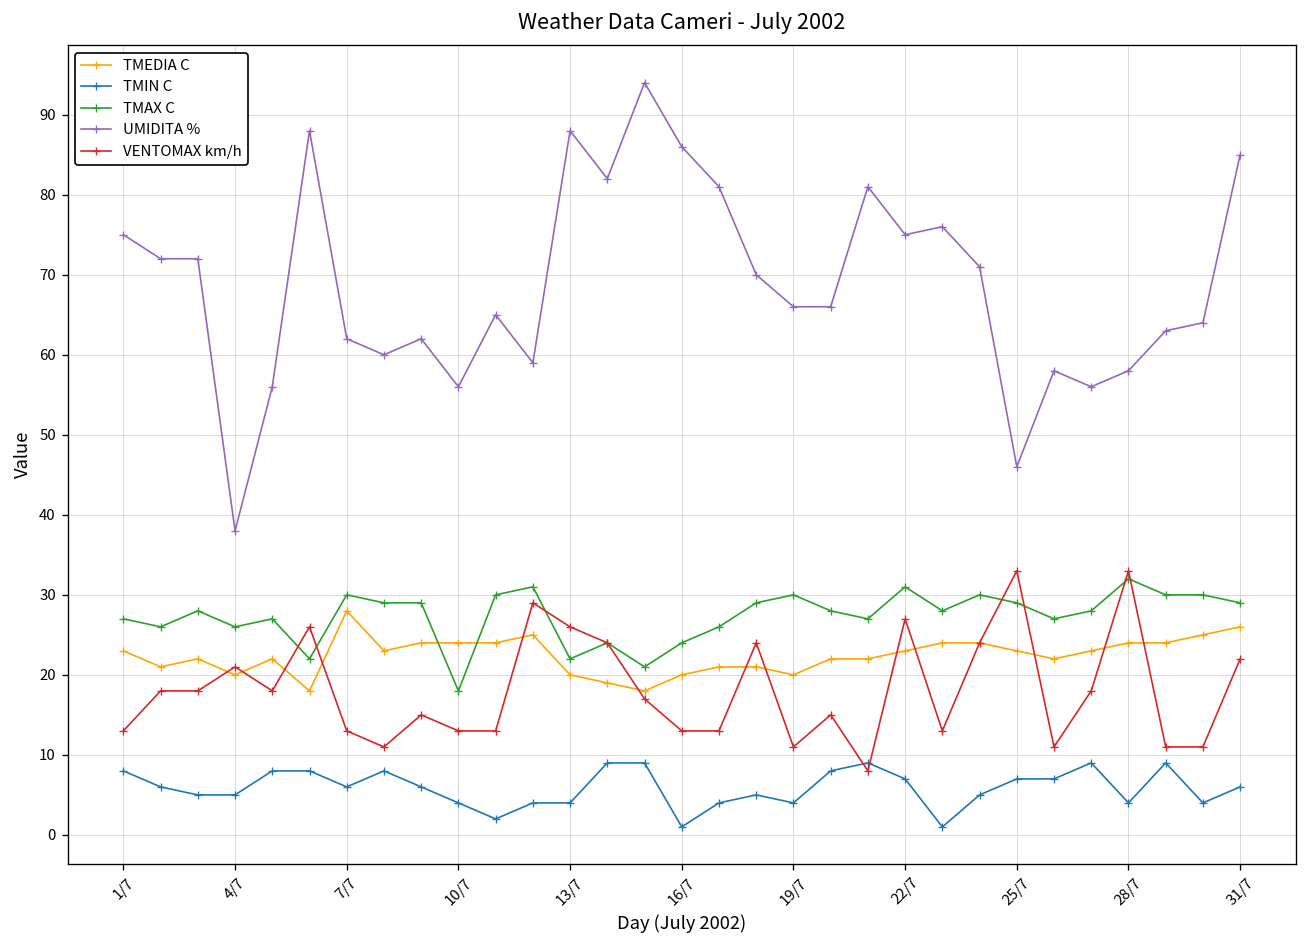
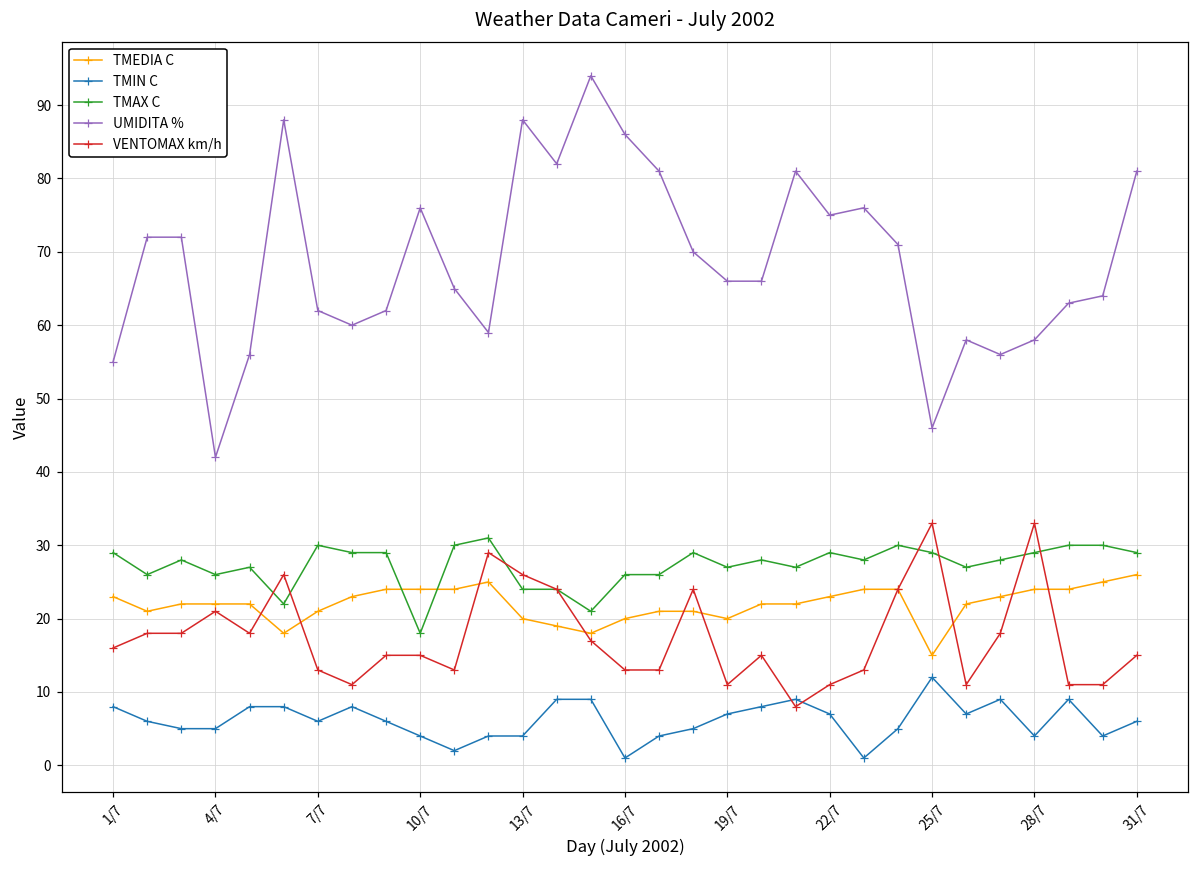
TMAX C, 1/7: 27 -> 29
UMIDITA %, 1/7: 75 -> 55
VENTOMAX km/h, 1/7: 13 -> 16
TMEDIA C, 4/7: 20 -> 22
UMIDITA %, 4/7: 38 -> 42
TMEDIA C, 7/7: 28 -> 21
UMIDITA %, 10/7: 56 -> 76
VENTOMAX km/h, 10/7: 13 -> 15
TMAX C, 13/7: 22 -> 24
TMAX C, 16/7: 24 -> 26
TMIN C, 19/7: 4 -> 7
TMAX C, 19/7: 30 -> 27
TMAX C, 22/7: 31 -> 29
VENTOMAX km/h, 22/7: 27 -> 11
TMEDIA C, 25/7: 23 -> 15
TMIN C, 25/7: 7 -> 12
TMAX C, 28/7: 32 -> 29
UMIDITA %, 31/7: 85 -> 81
VENTOMAX km/h, 31/7: 22 -> 15
